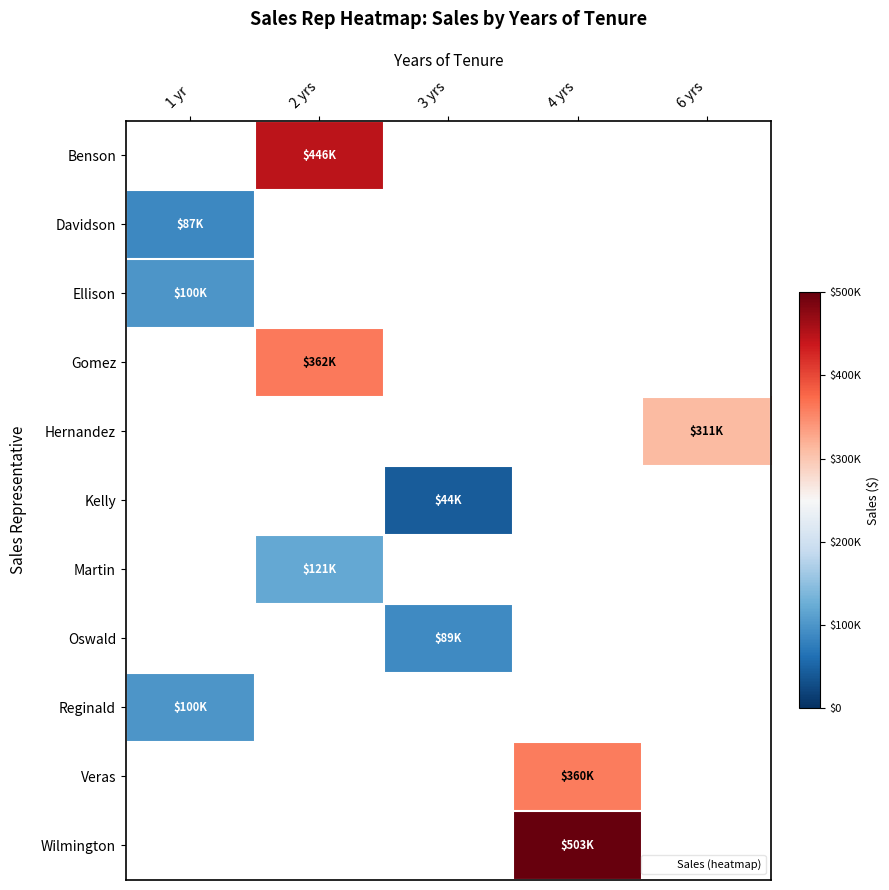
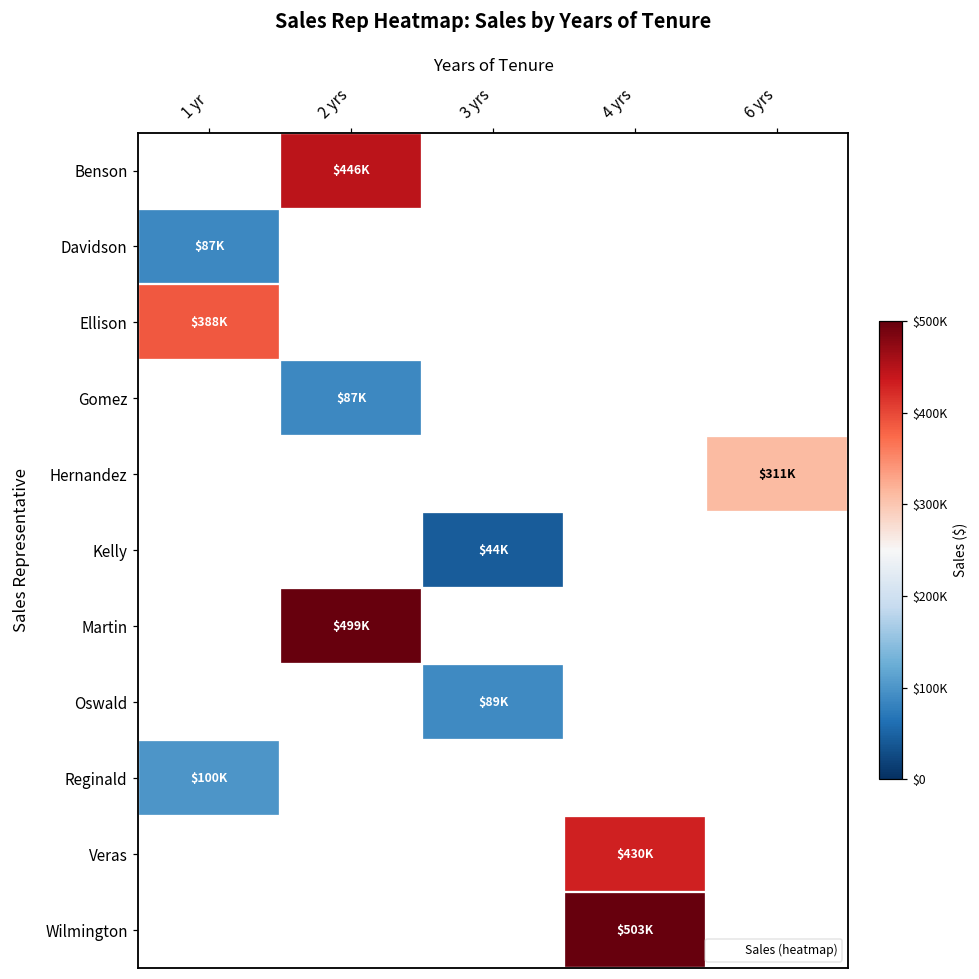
Ellison, 1 yr: $100K -> $388K
Gomez, 2 yrs: $362K -> $87K
Martin, 2 yrs: $121K -> $499K
Veras, 4 yrs: $360K -> $430K
